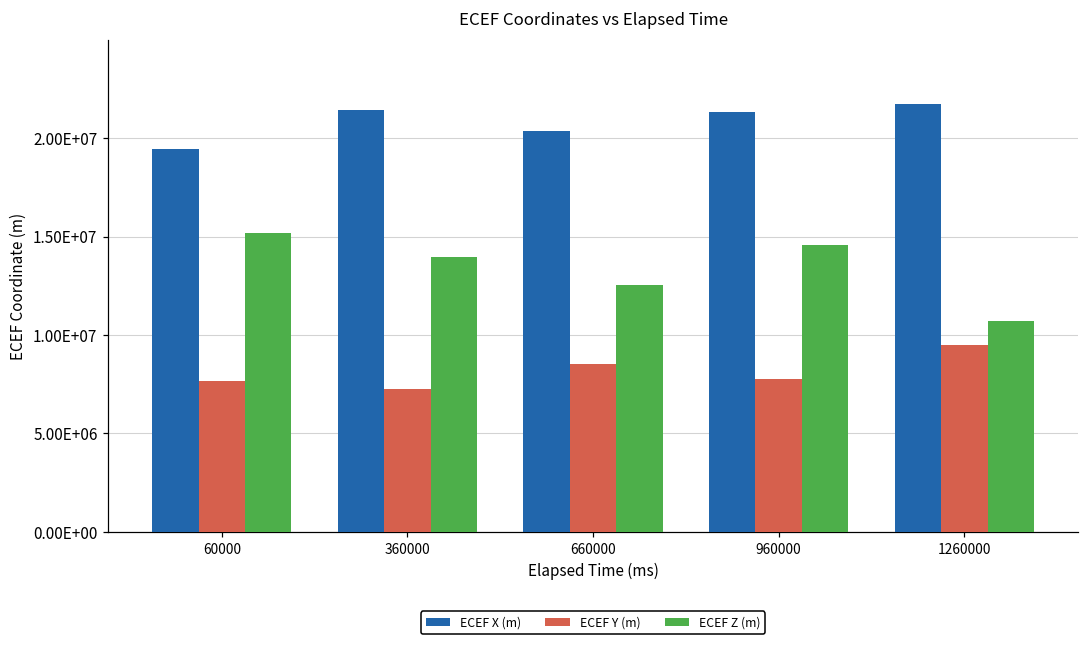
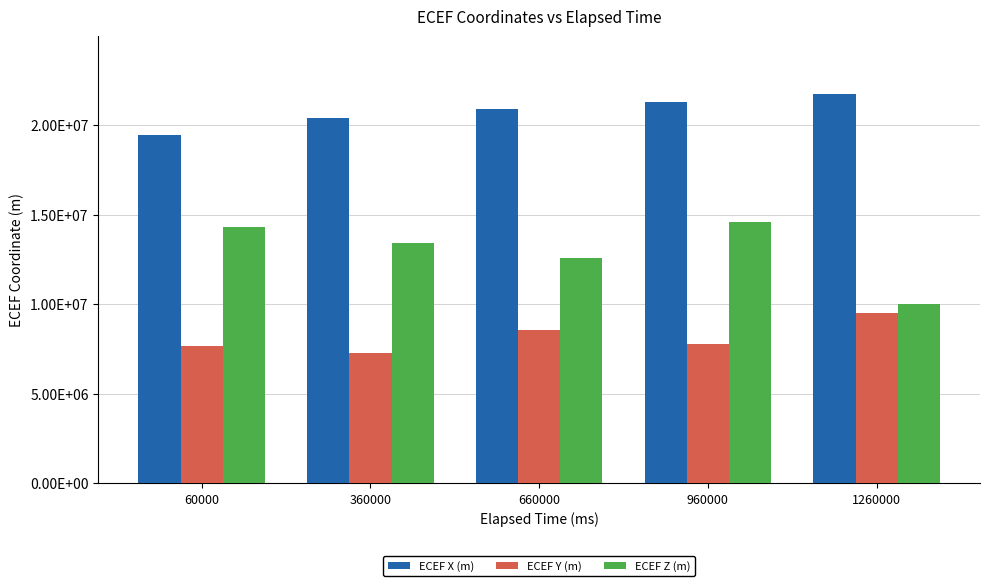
ECEF Z (m), 60000: 15200000 -> 14300000
ECEF X (m), 360000: 21400000 -> 20400000
ECEF Z (m), 360000: 14000000 -> 13400000
ECEF X (m), 660000: 20300000 -> 20900000
ECEF Z (m), 1260000: 10700000 -> 10000000
